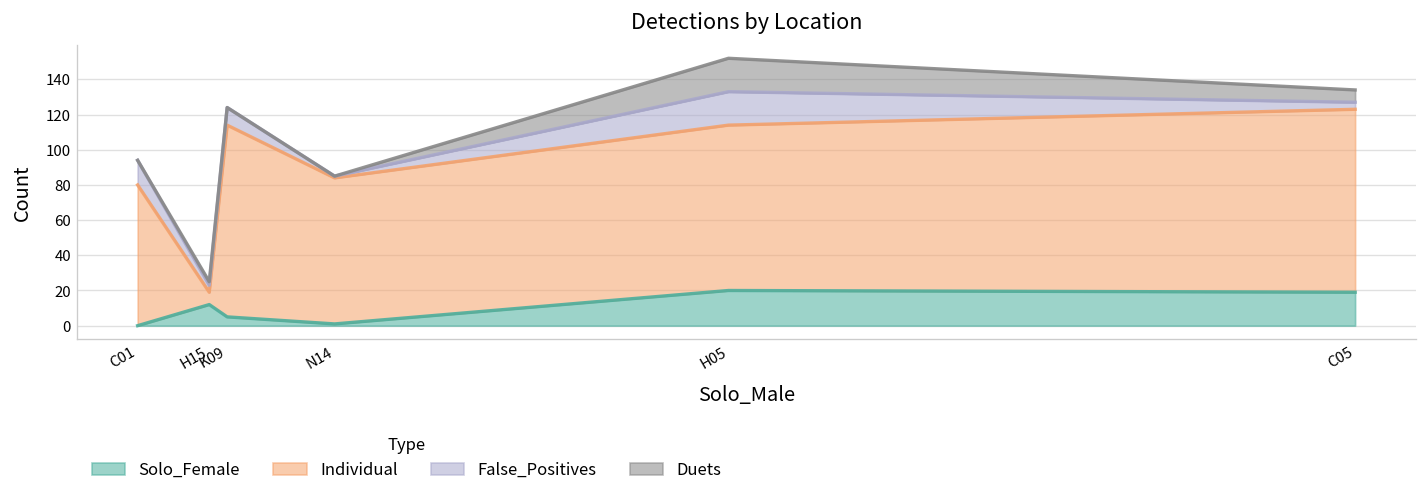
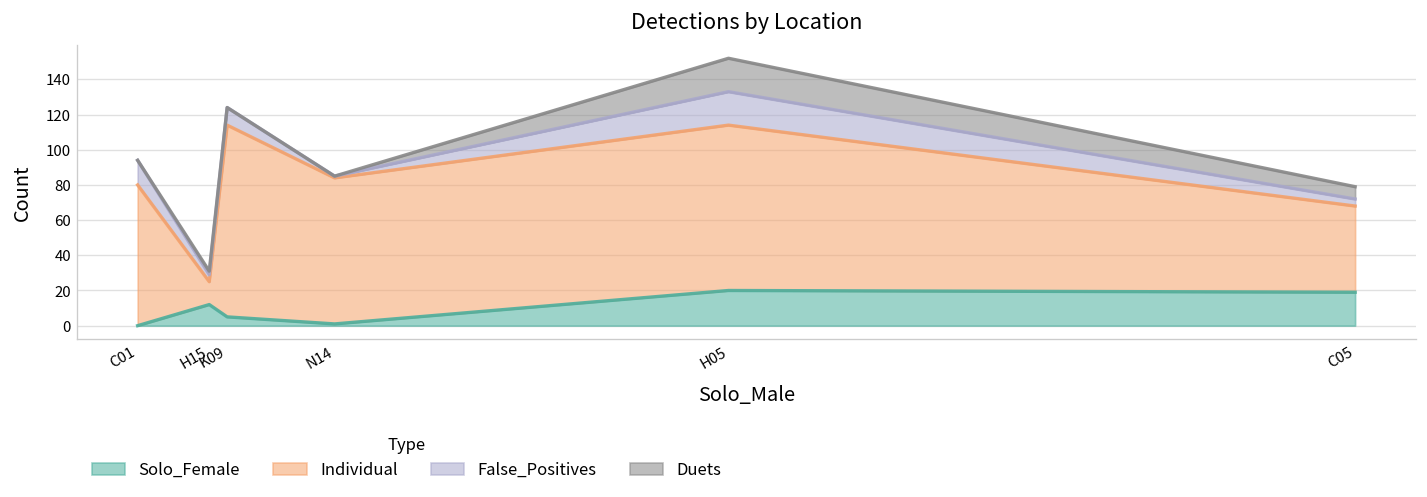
Individual, H15: 7 -> 13
Individual, C05: 104 -> 49
